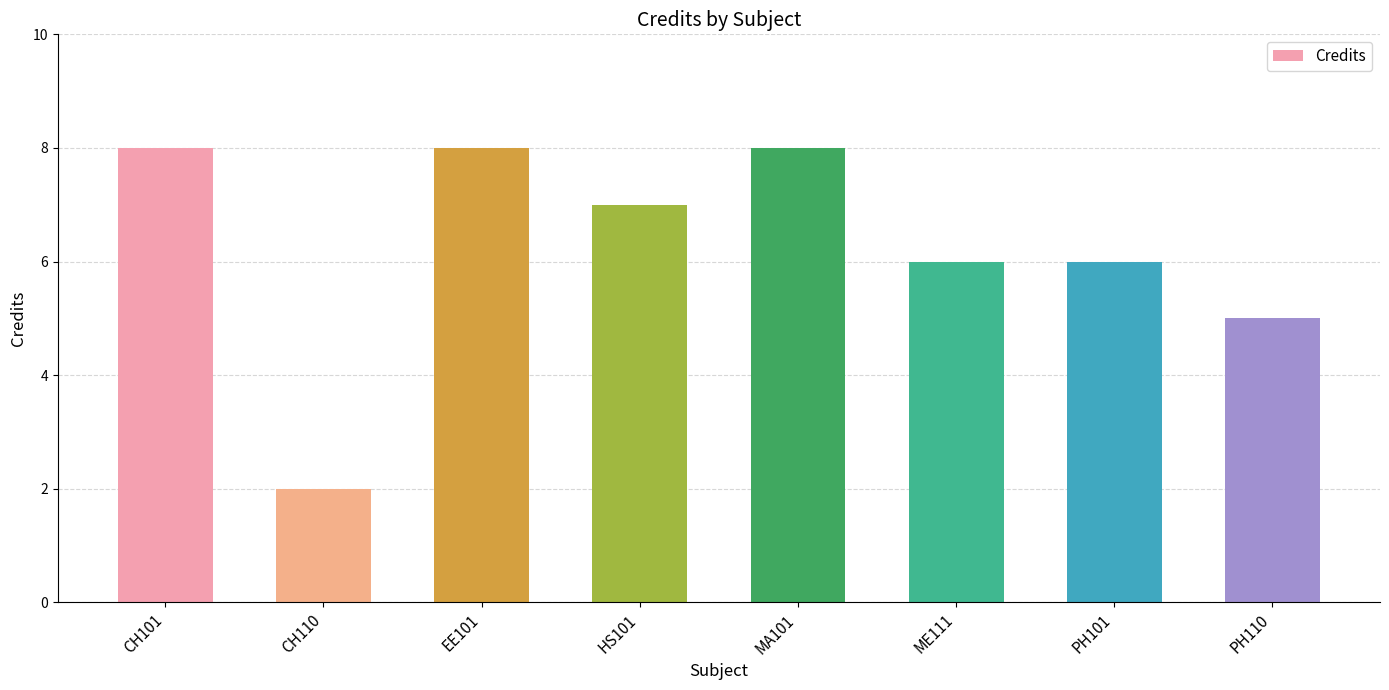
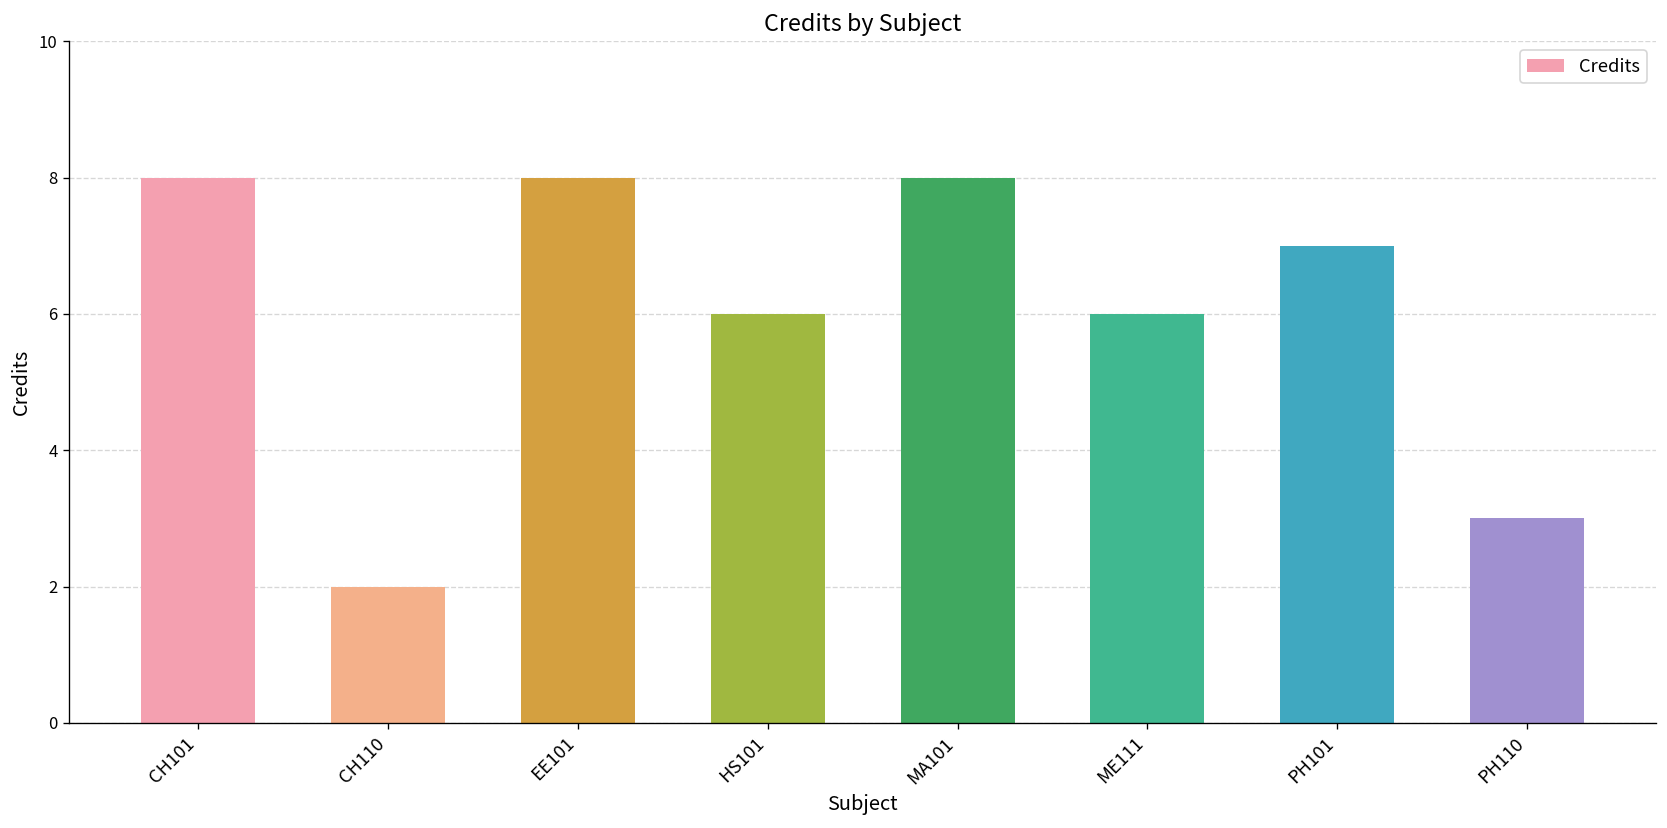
HS101: 7 -> 6
PH101: 6 -> 7
PH110: 5 -> 3
